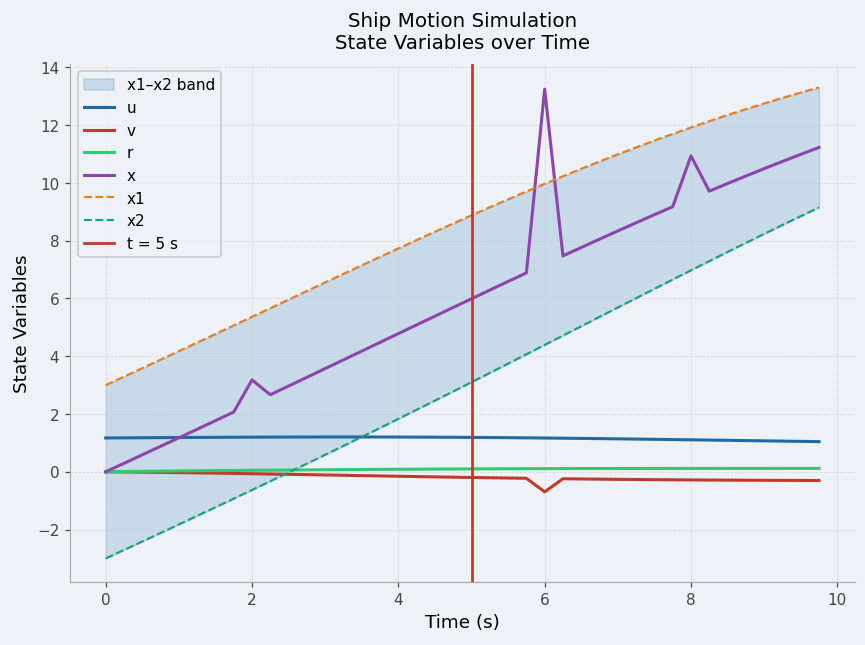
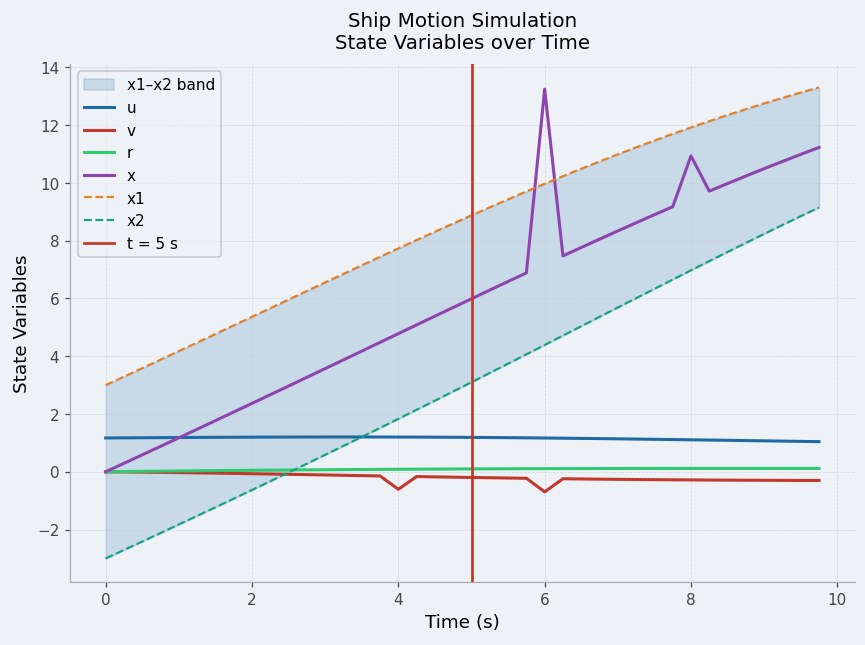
x, 2: 3.2 -> 2.4
v, 4: -0.2 -> -0.6
